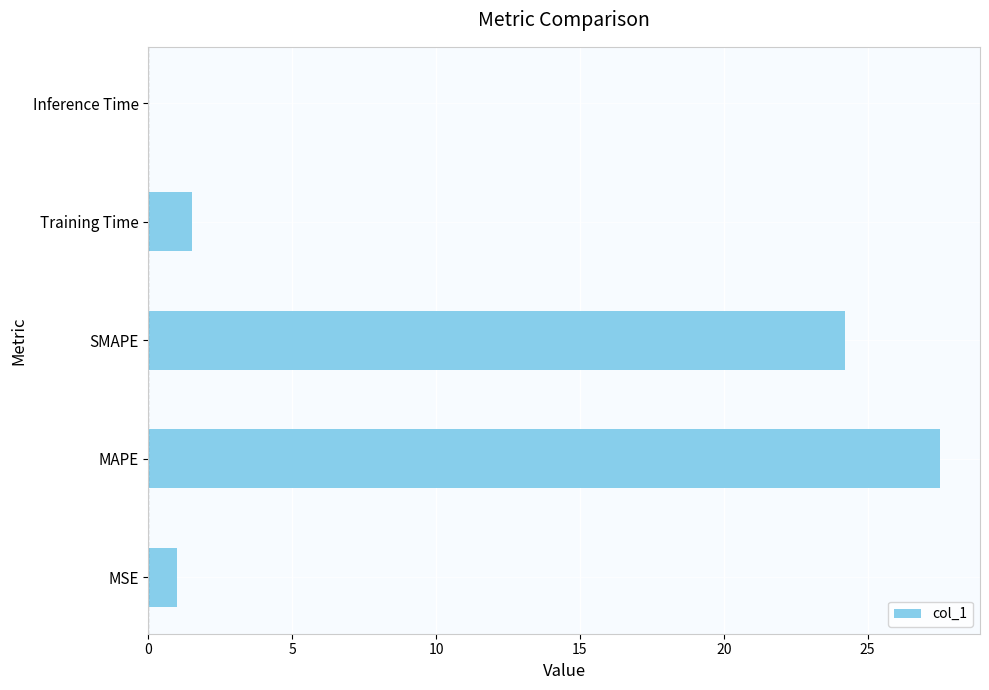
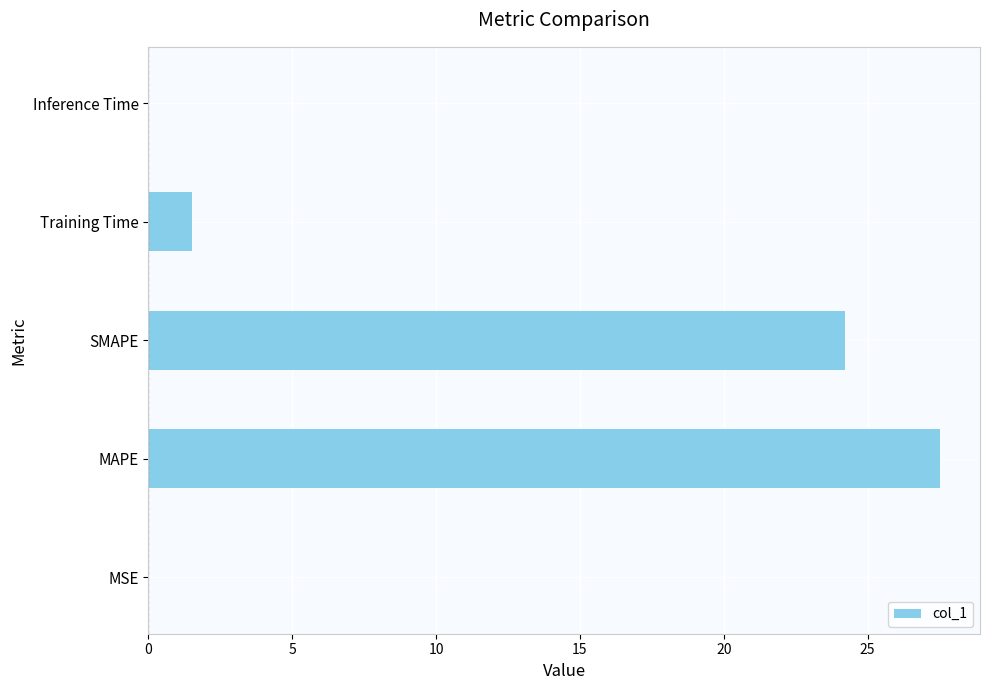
MSE: 1 -> 0
